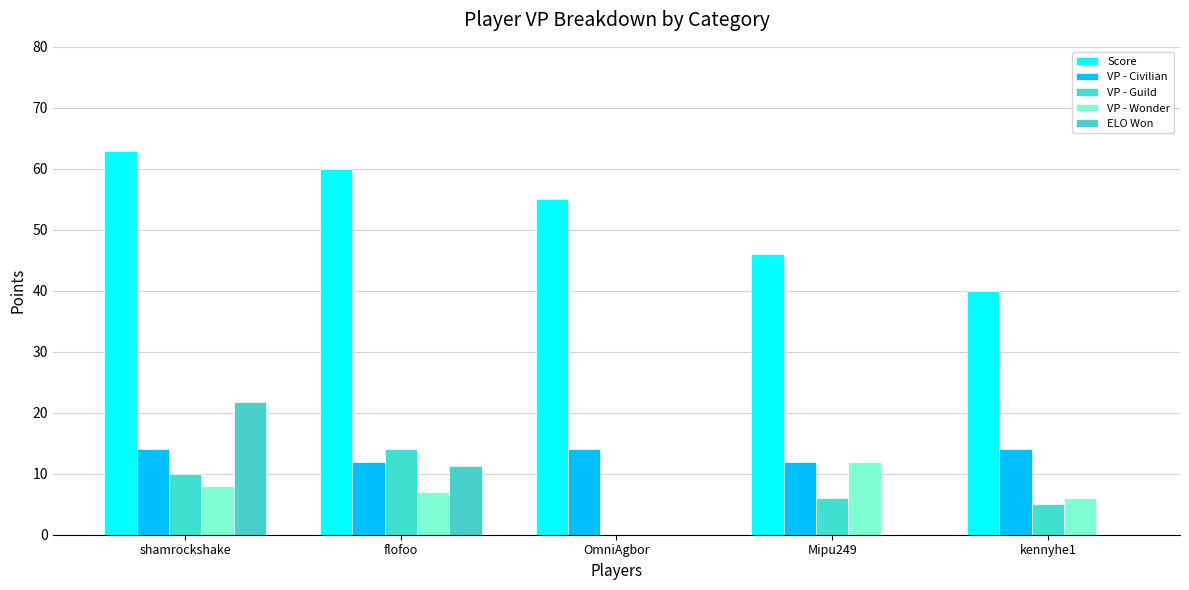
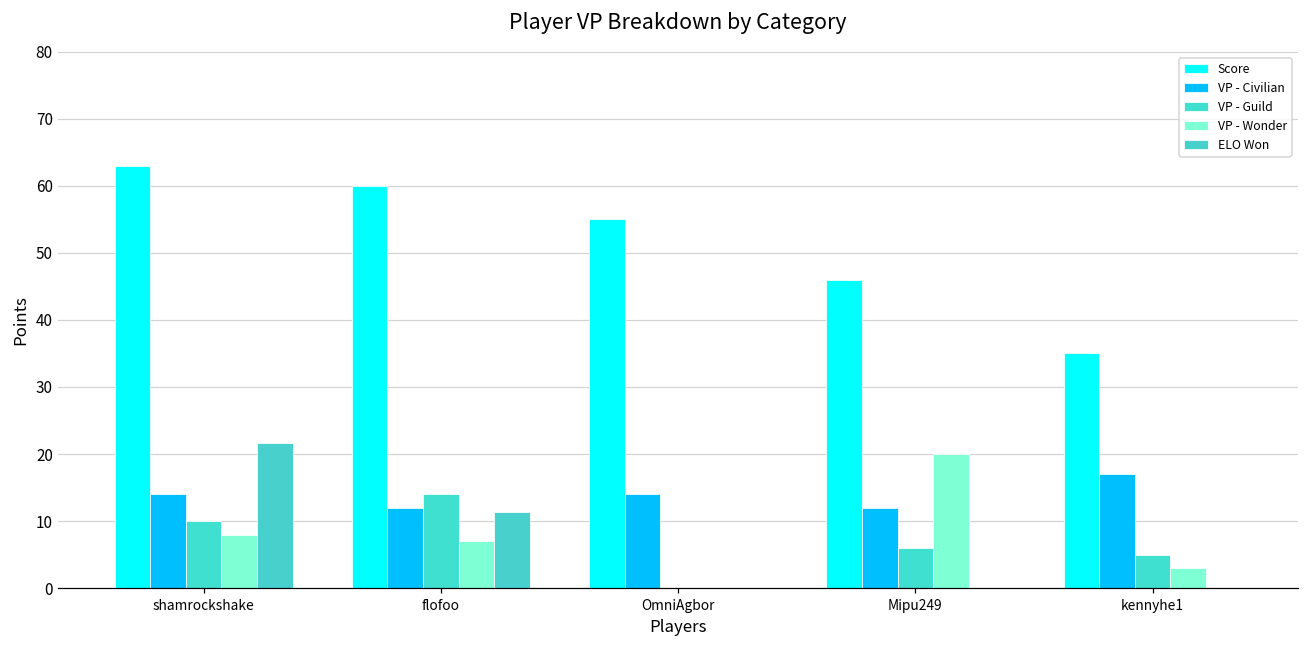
VP - Wonder, Mipu249: 12 -> 20
Score, kennyhe1: 40 -> 35
VP - Civilian, kennyhe1: 14 -> 17
VP - Wonder, kennyhe1: 6 -> 3
